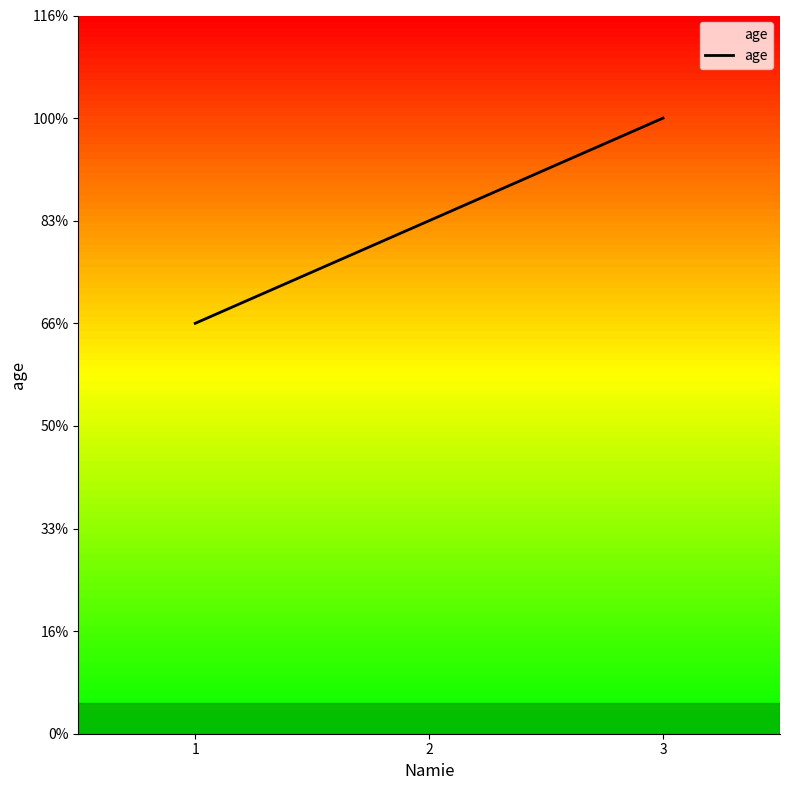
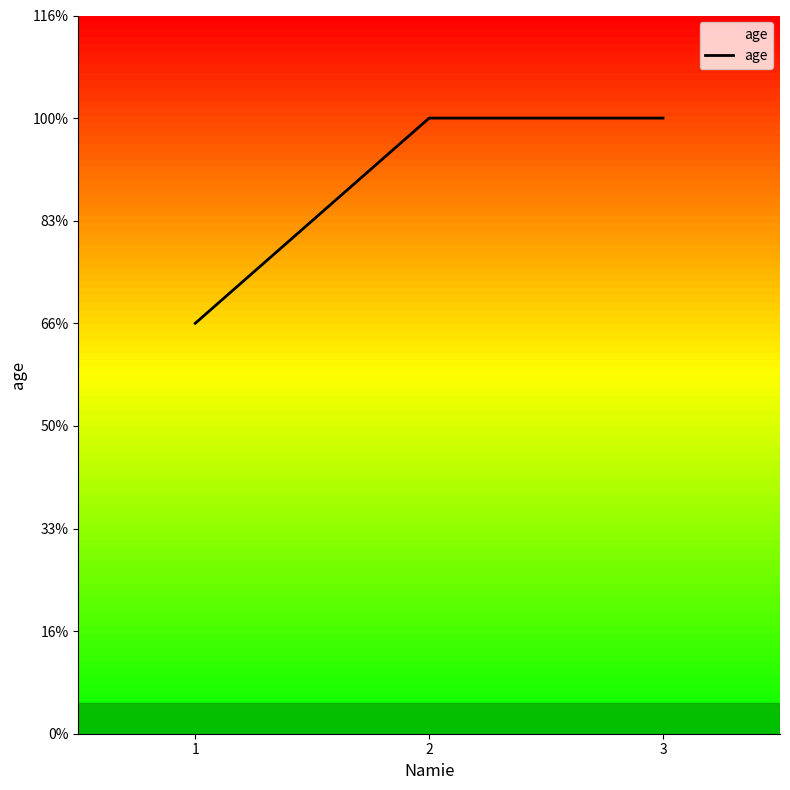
2: 83% -> 99%
